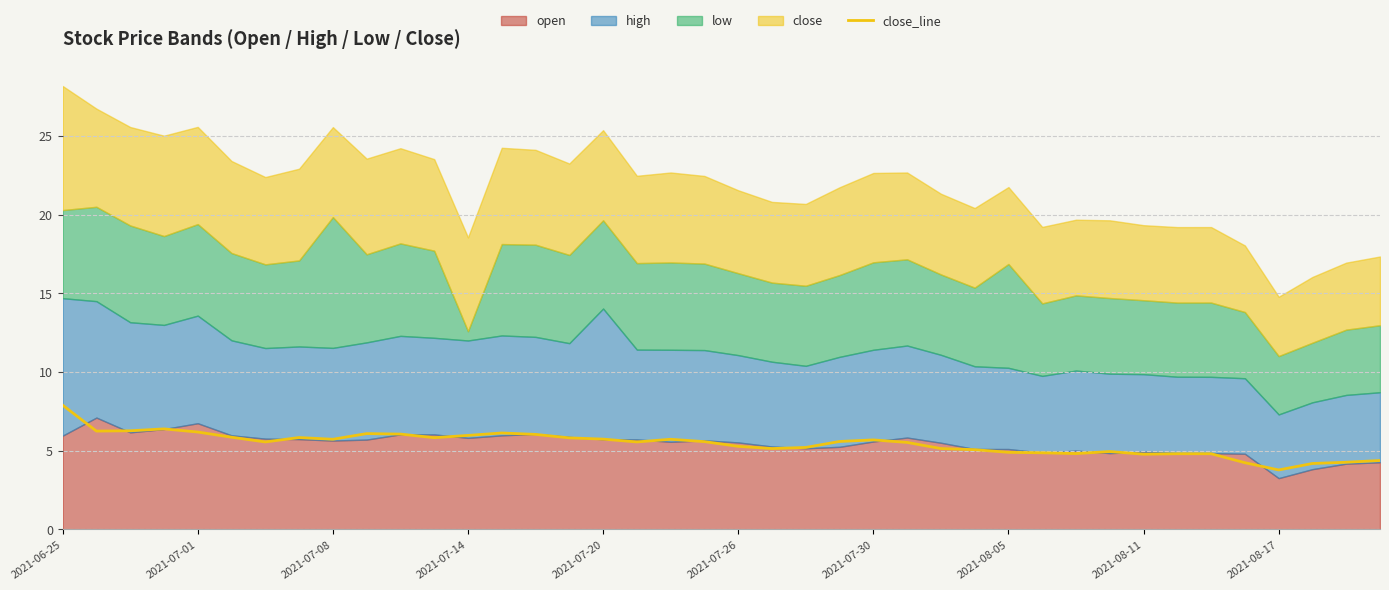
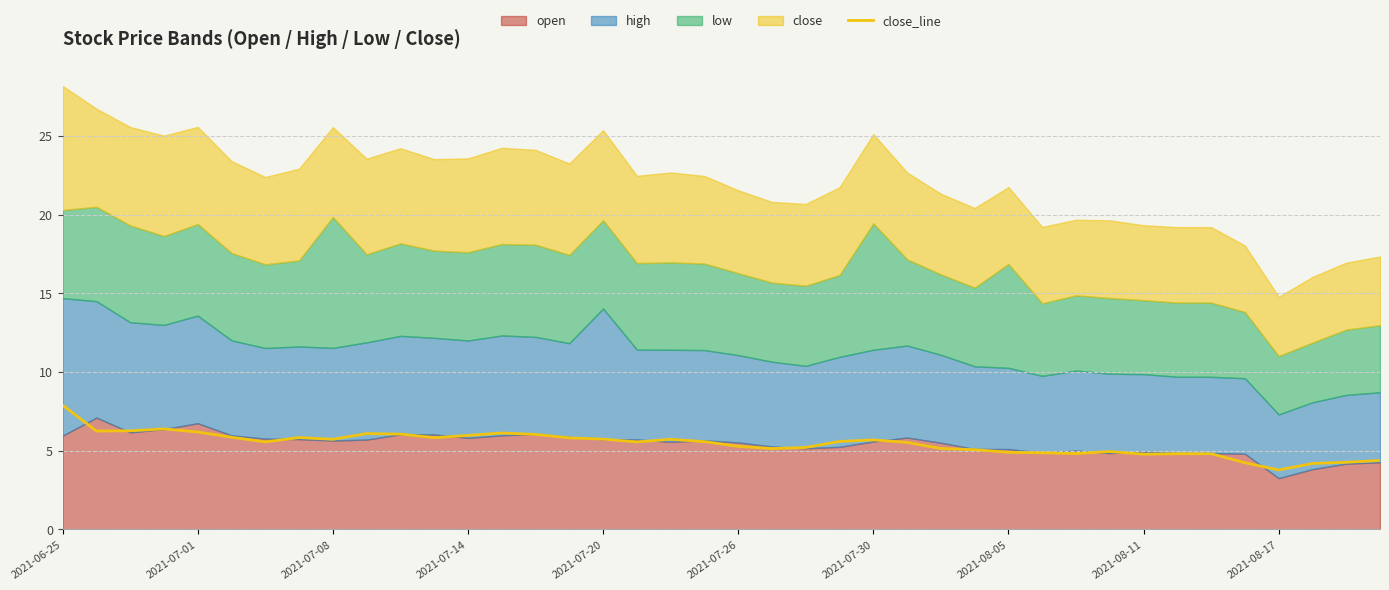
low, 2021-07-14: 0.6 -> 5.6
low, 2021-07-30: 5.6 -> 8.0
